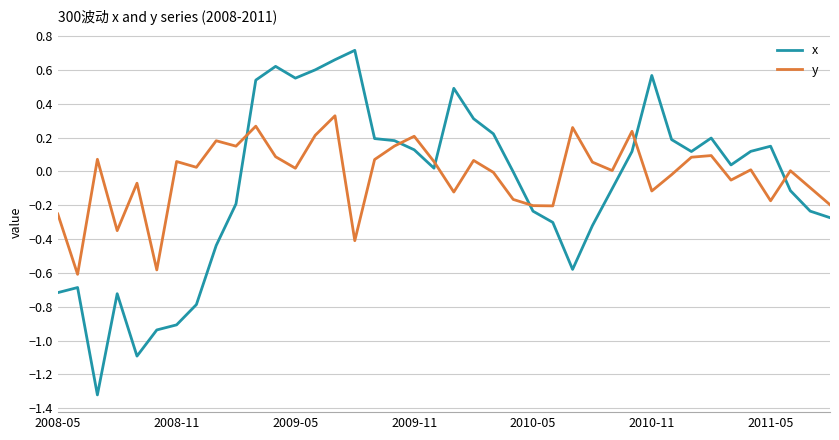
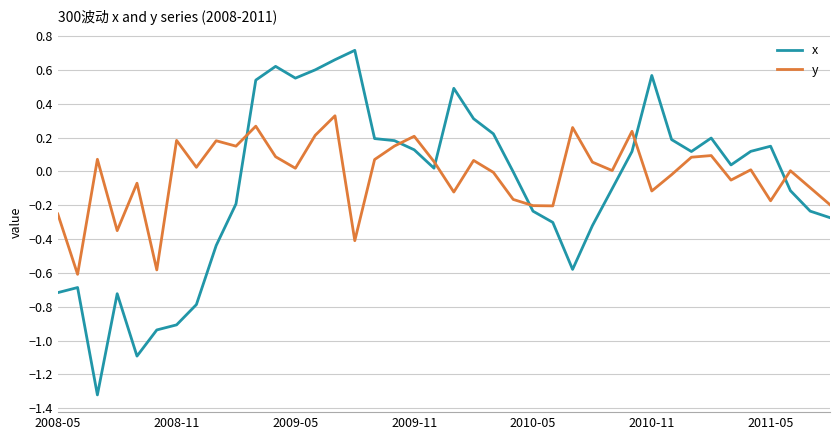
y, 2008-11: 0.06 -> 0.18
